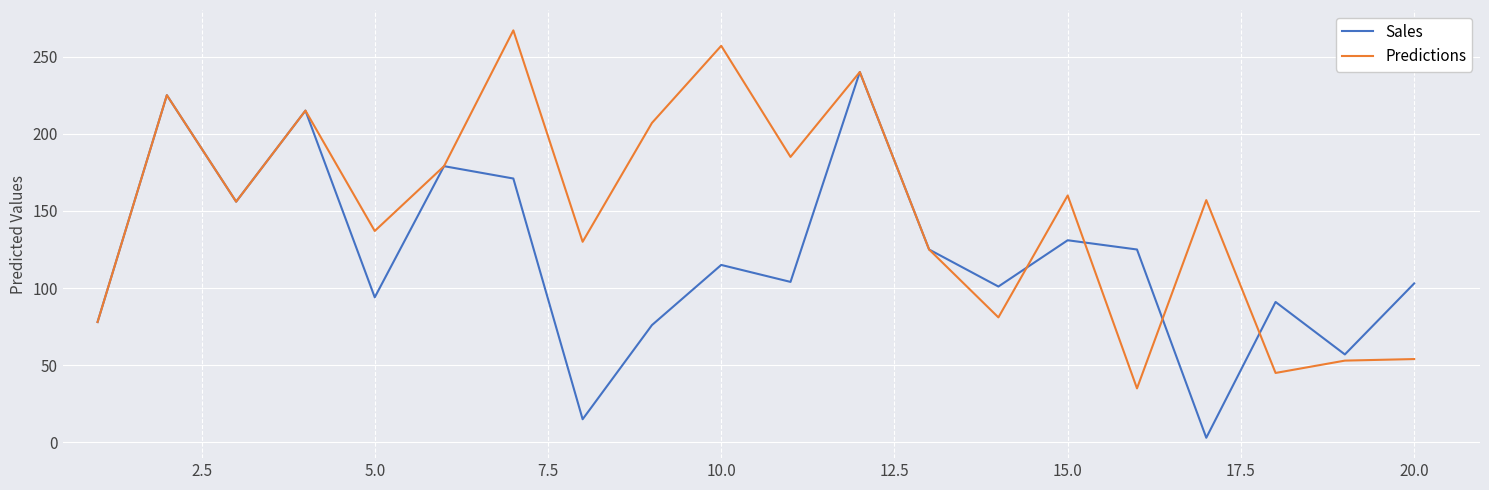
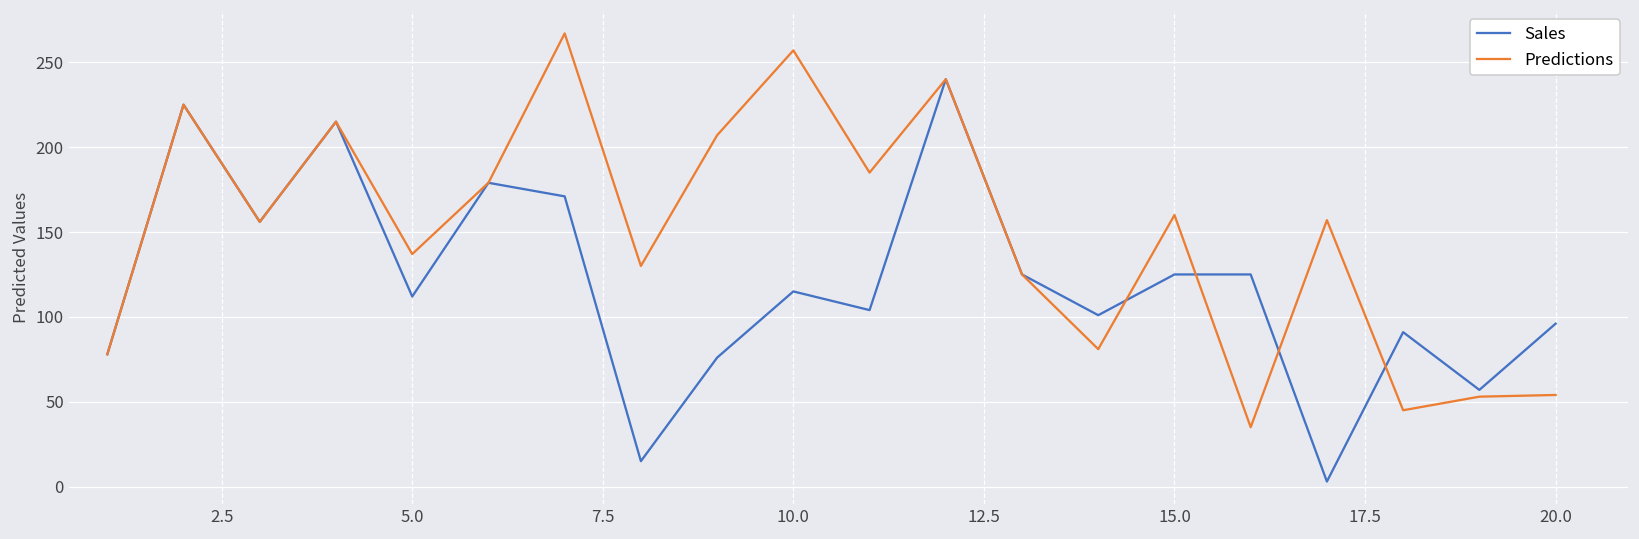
Sales, 5.0: 94 -> 112
Sales, 15.0: 131 -> 125
Sales, 20.0: 103 -> 96
